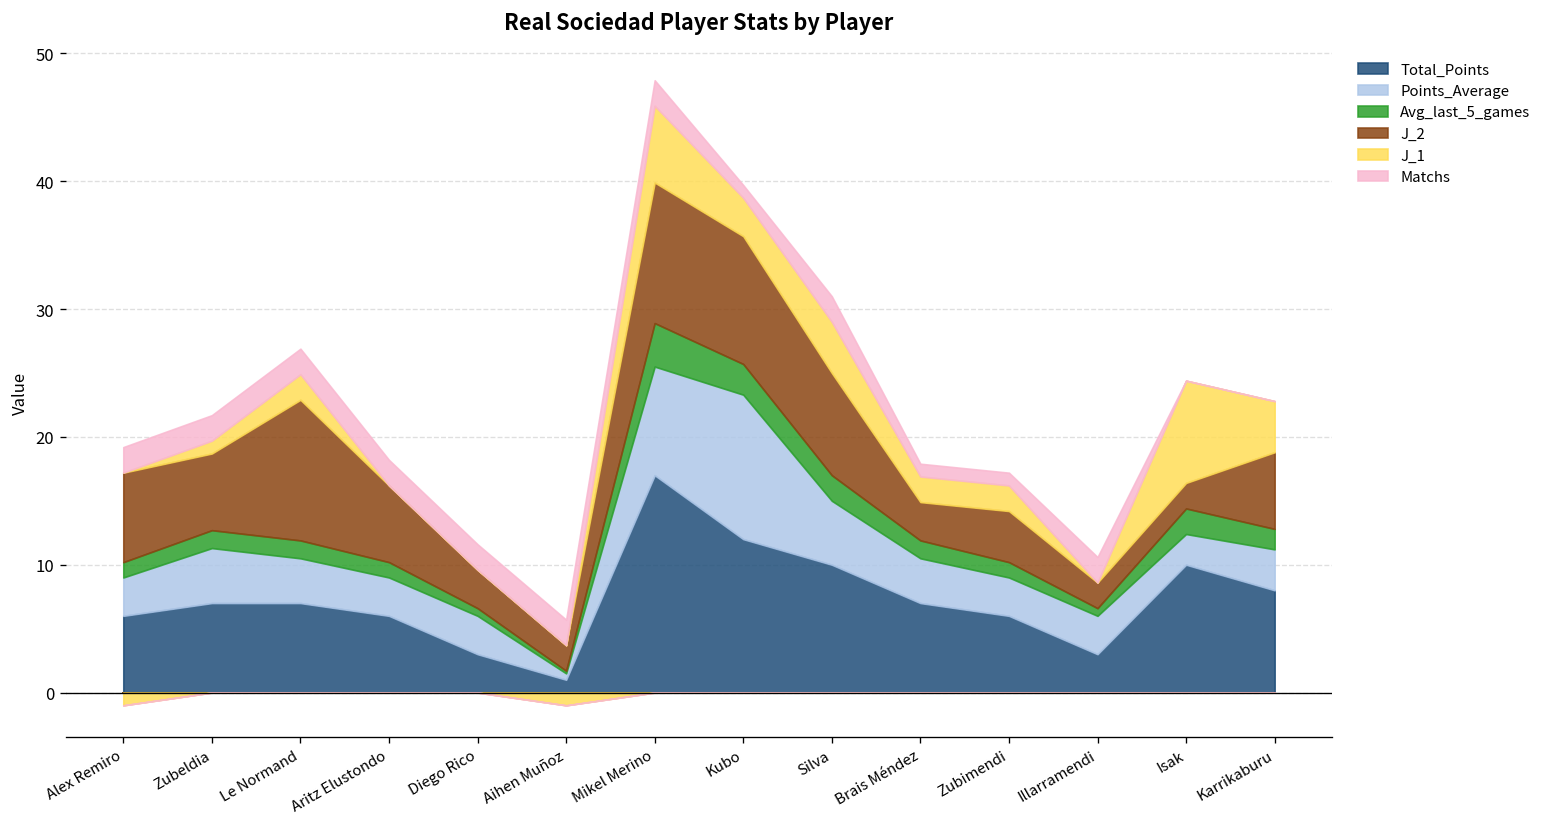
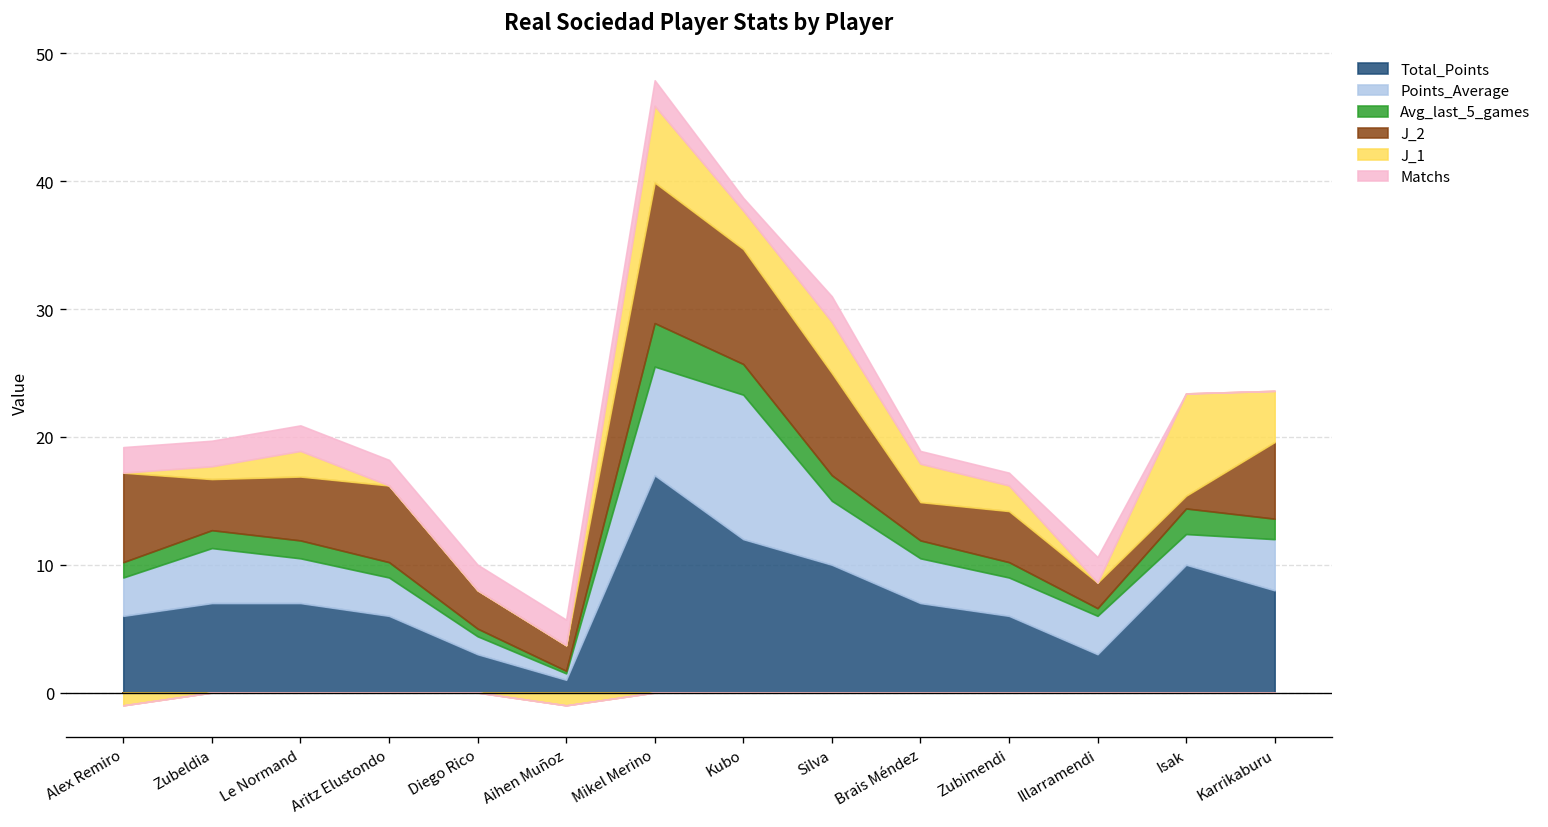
J_2, Zubeldia: 6 -> 4
J_2, Le Normand: 11 -> 5
Points_Average, Diego Rico: 3.0 -> 1.4
J_2, Kubo: 10 -> 9
J_1, Brais Méndez: 2 -> 3
J_2, Isak: 2 -> 1
Points_Average, Karrikaburu: 3.2 -> 4.0
